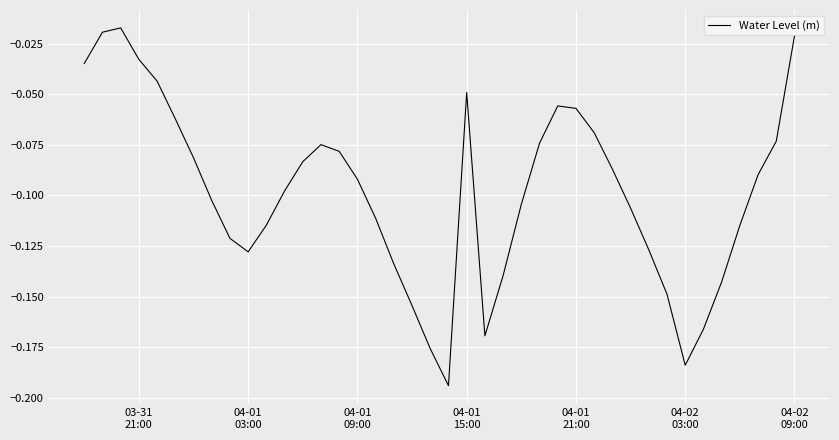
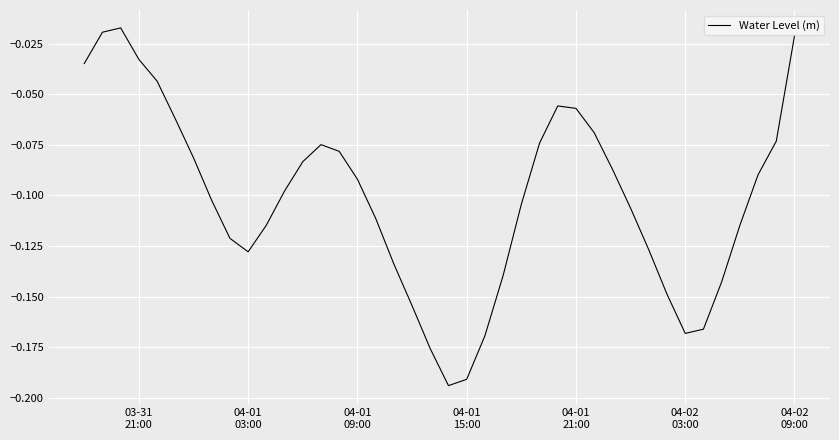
04-01 15:00: -0.049 -> -0.191
04-02 03:00: -0.184 -> -0.168
